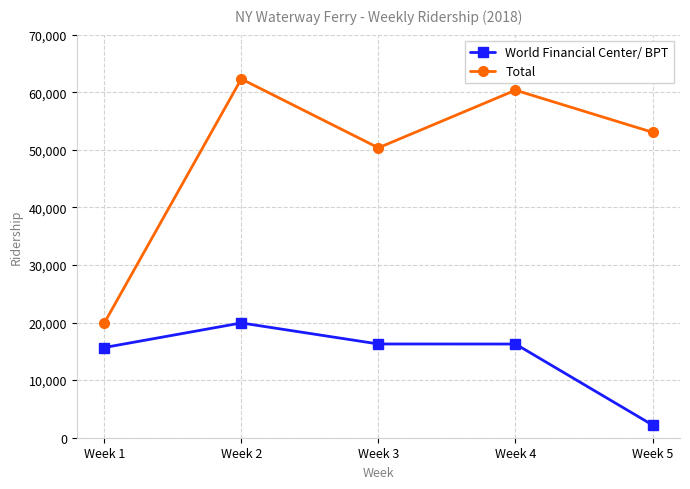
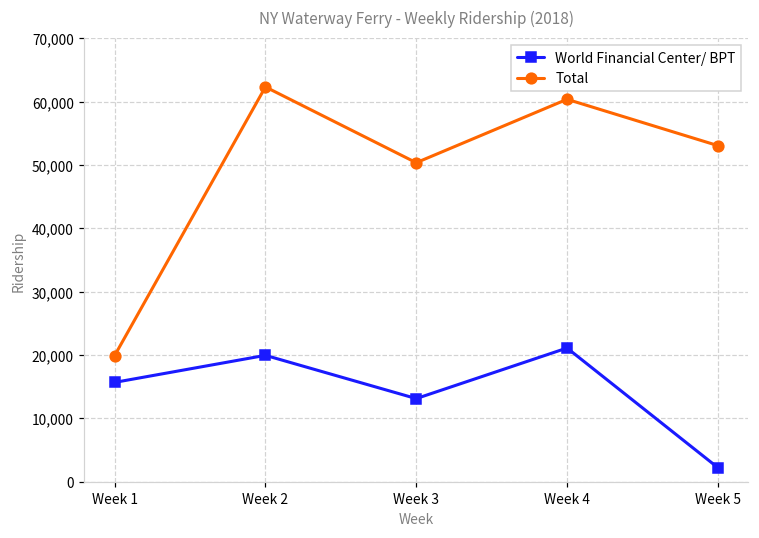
World Financial Center/ BPT, Week 3: 16,000 -> 13,000
World Financial Center/ BPT, Week 4: 16,000 -> 21,000
